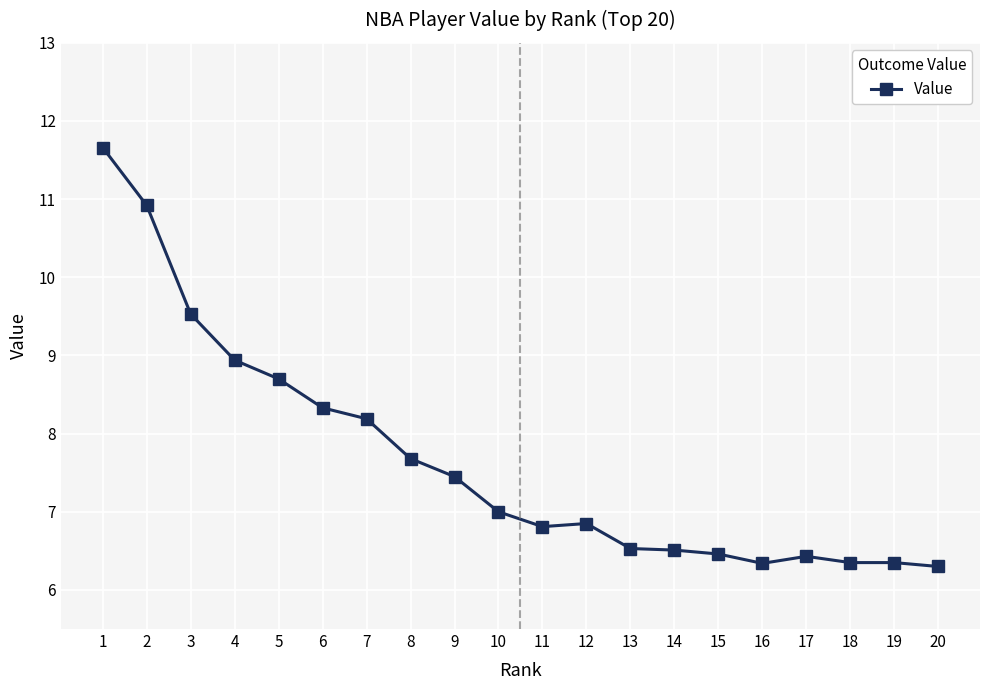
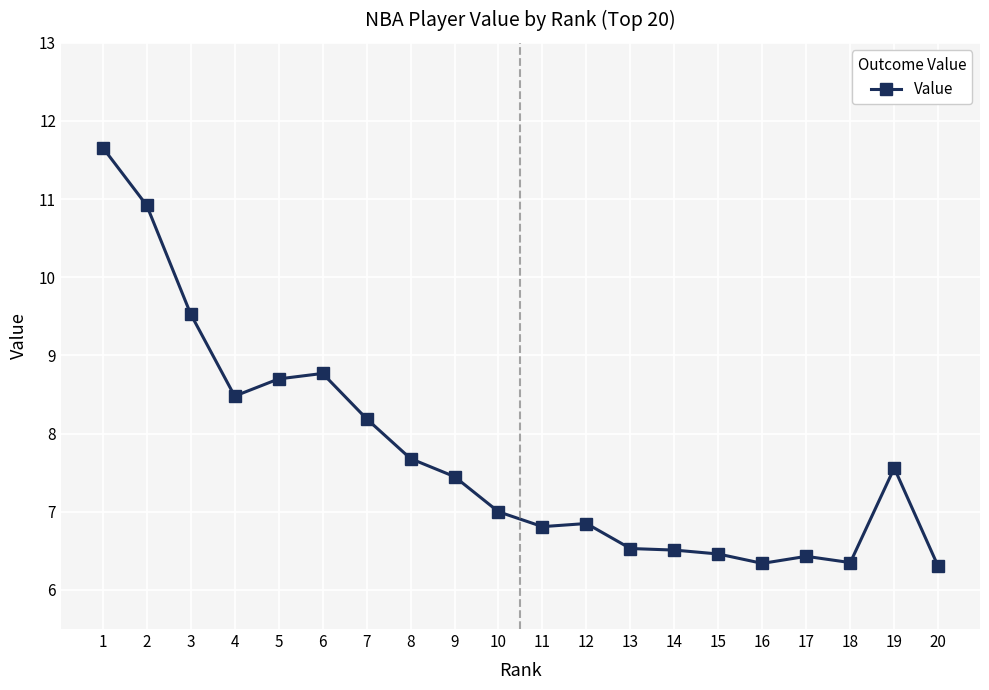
4: 8.9 -> 8.5
6: 8.3 -> 8.8
19: 6.4 -> 7.6
